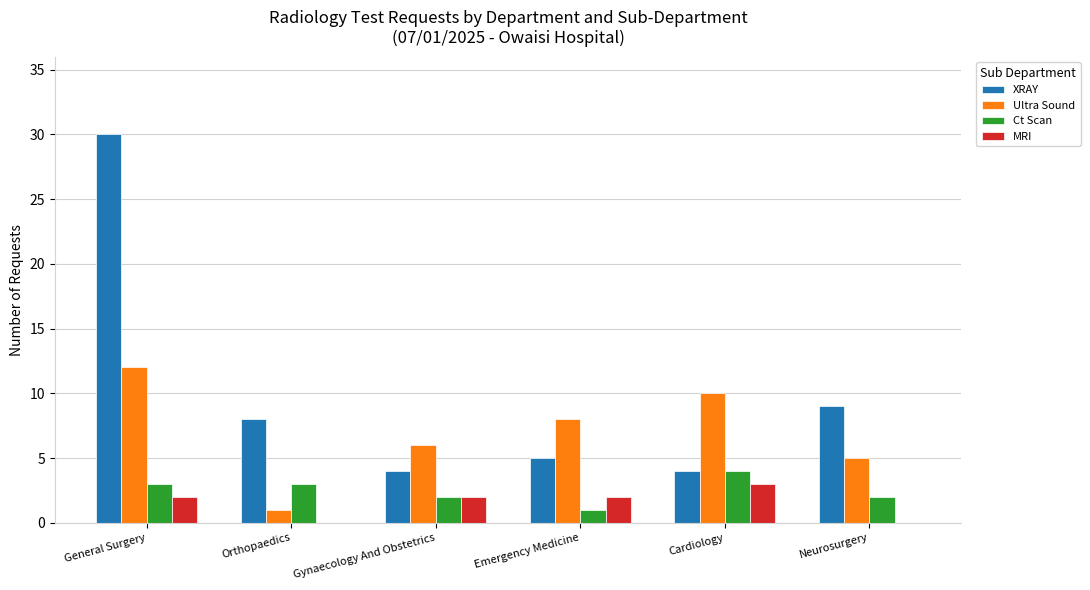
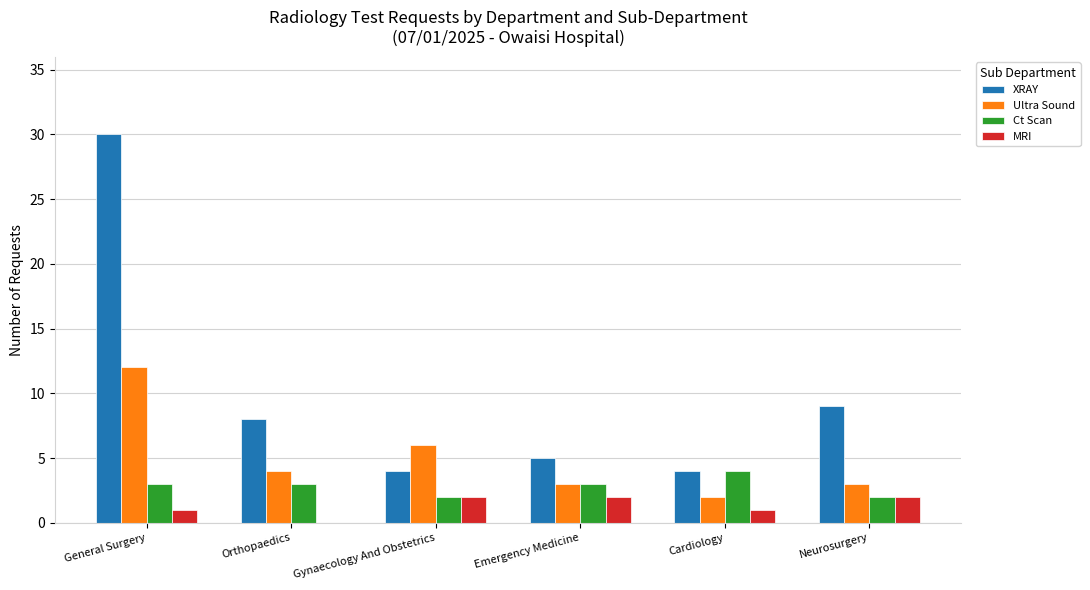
MRI, General Surgery: 2 -> 1
Ultra Sound, Orthopaedics: 1 -> 4
Ultra Sound, Emergency Medicine: 8 -> 3
Ct Scan, Emergency Medicine: 1 -> 3
Ultra Sound, Cardiology: 10 -> 2
MRI, Cardiology: 3 -> 1
Ultra Sound, Neurosurgery: 5 -> 3
MRI, Neurosurgery: 0 -> 2
